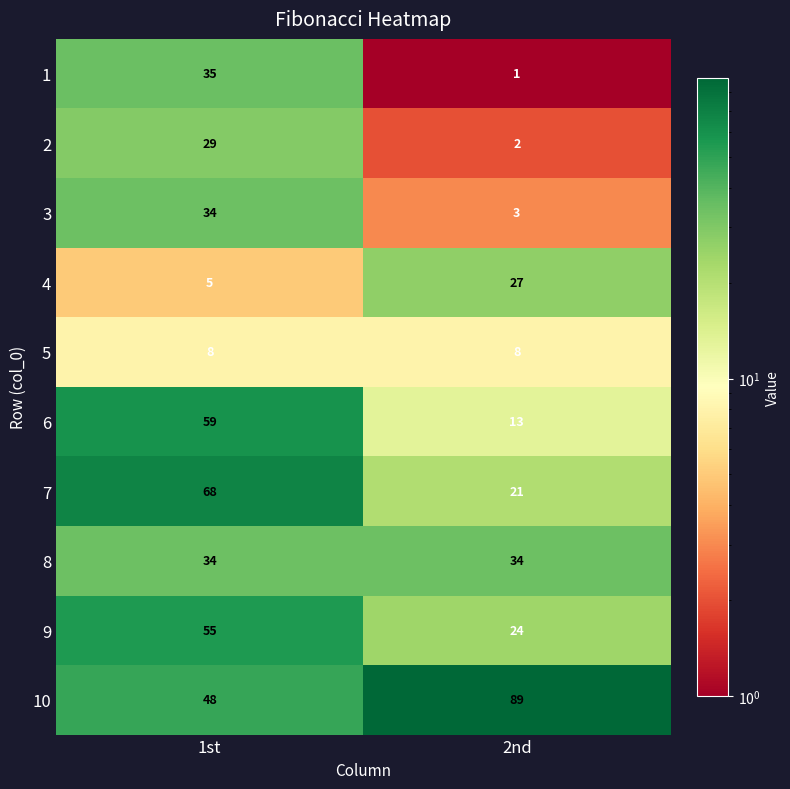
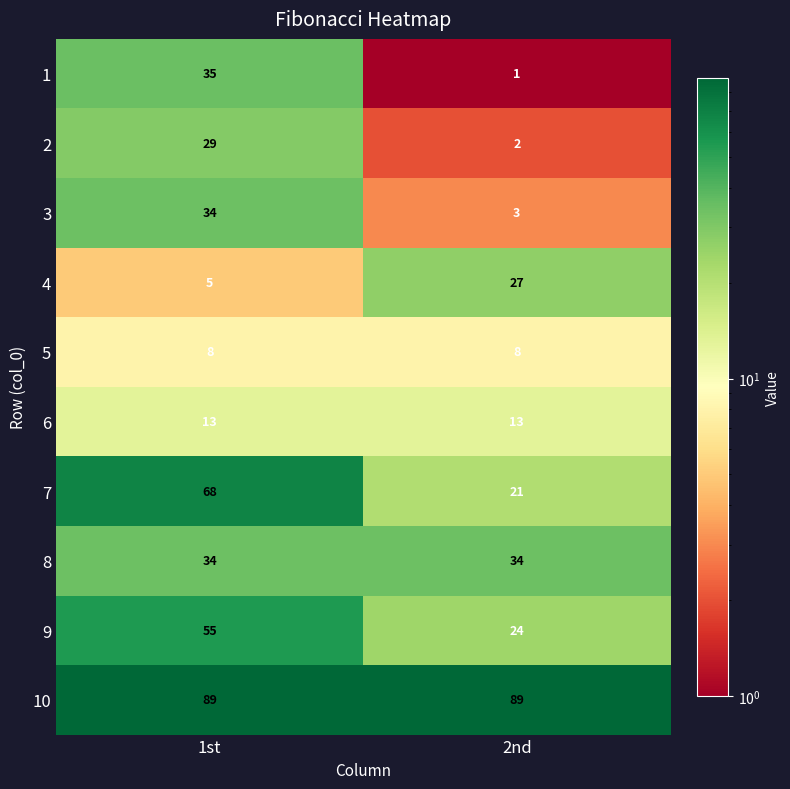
6, 1st: 59 -> 13
10, 1st: 48 -> 89
